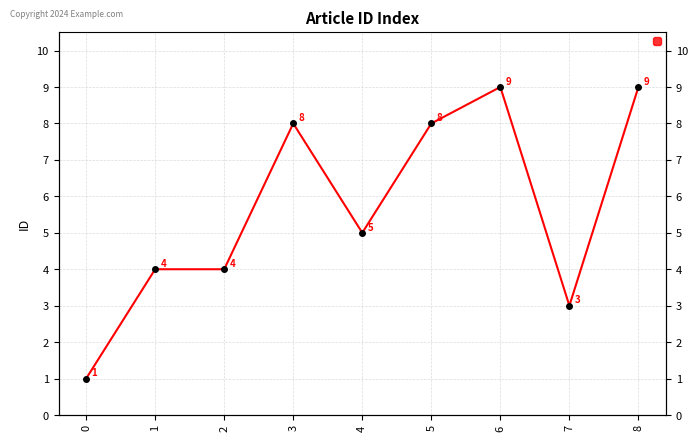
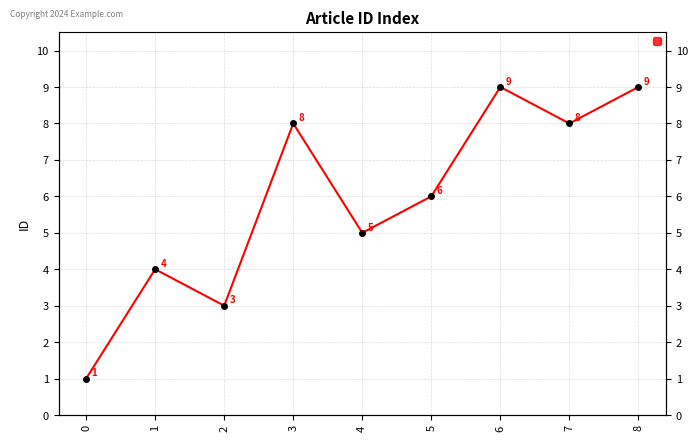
2: 4 -> 3
5: 8 -> 6
7: 3 -> 8
